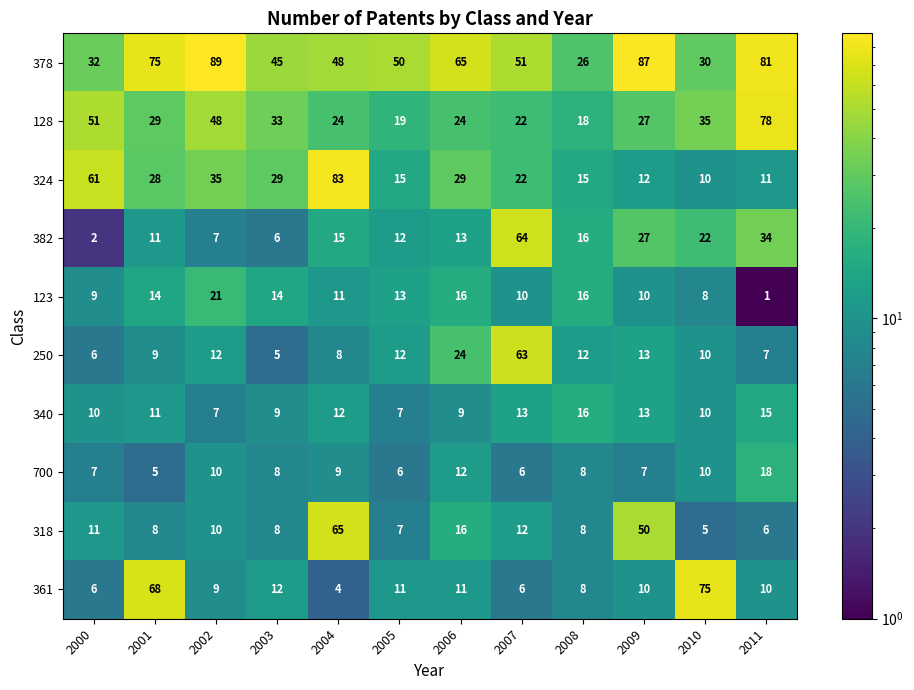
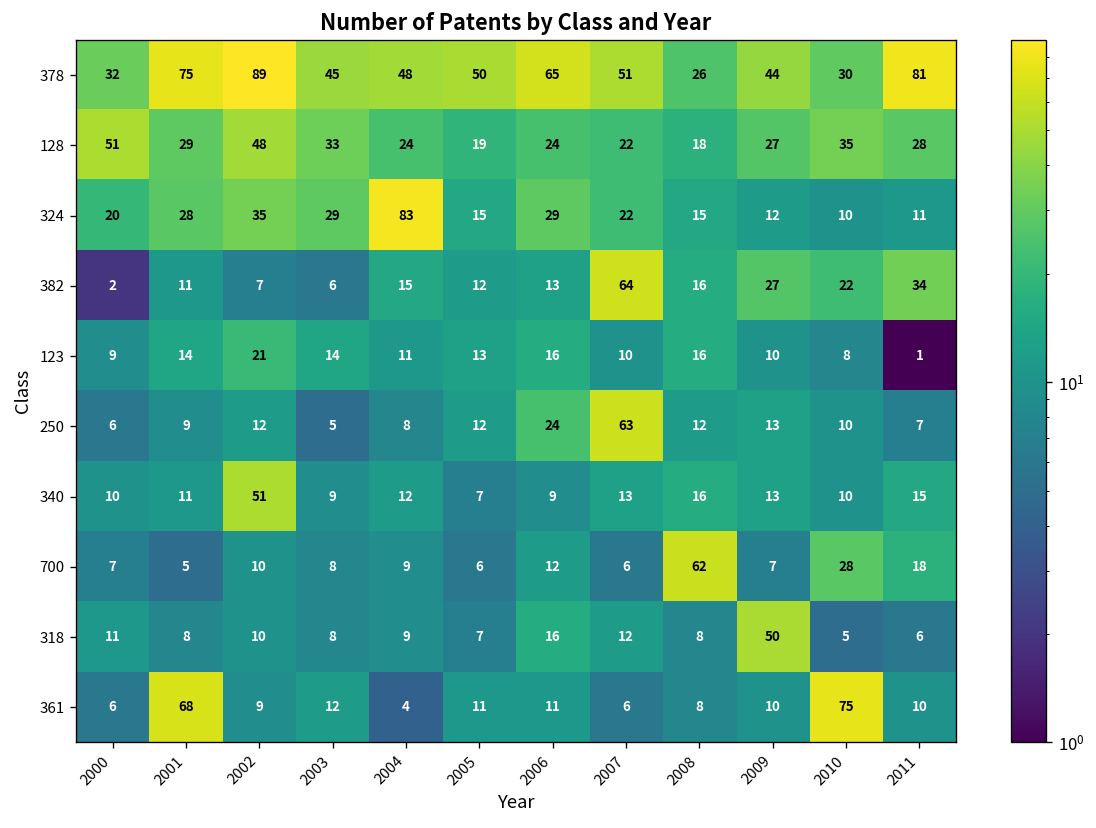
378, 2009: 87 -> 44
128, 2011: 78 -> 28
324, 2000: 61 -> 20
340, 2002: 7 -> 51
700, 2008: 8 -> 62
700, 2010: 10 -> 28
318, 2004: 65 -> 9
